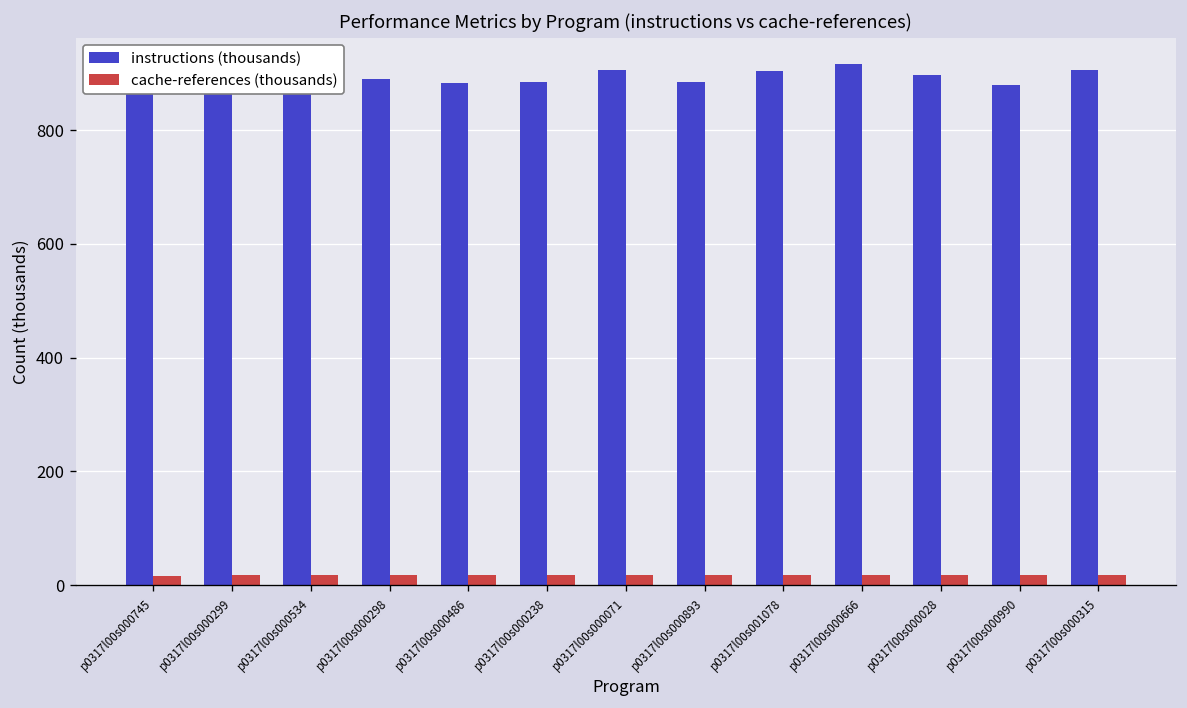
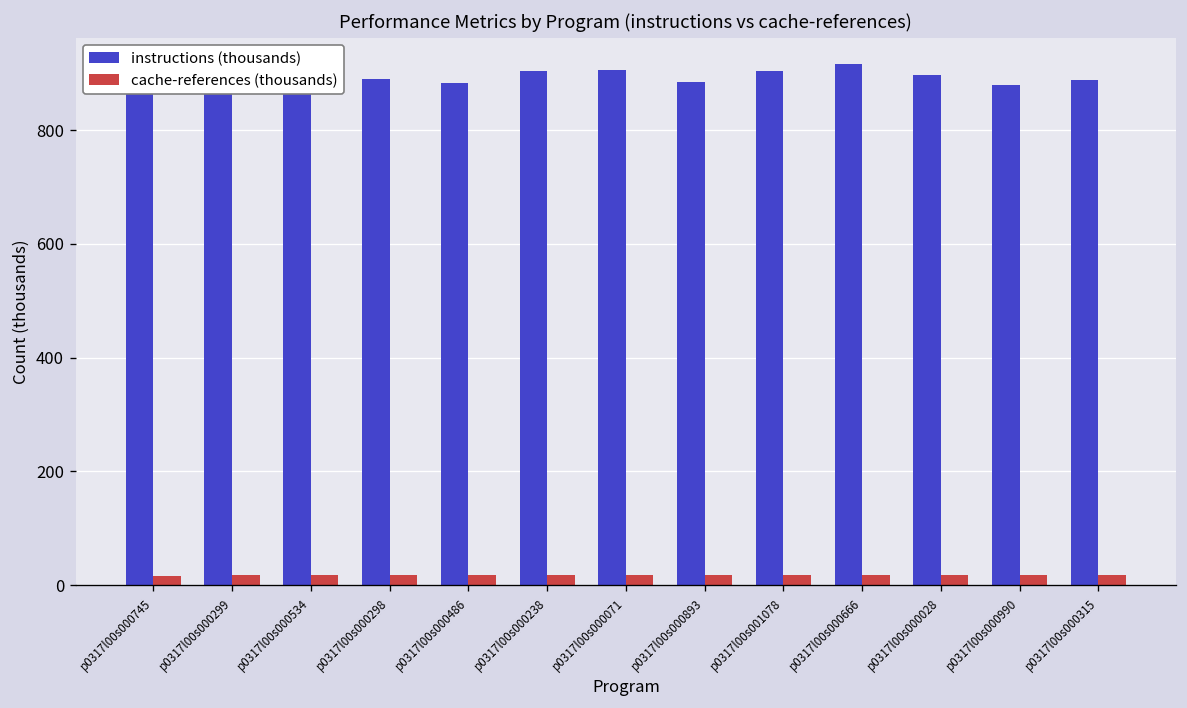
instructions (thousands), p0317l00s000238: 880 -> 900
instructions (thousands), p0317l00s000315: 910 -> 890
